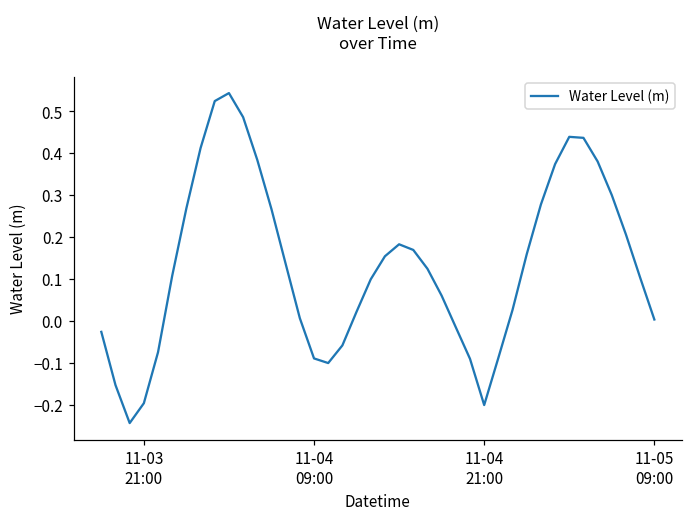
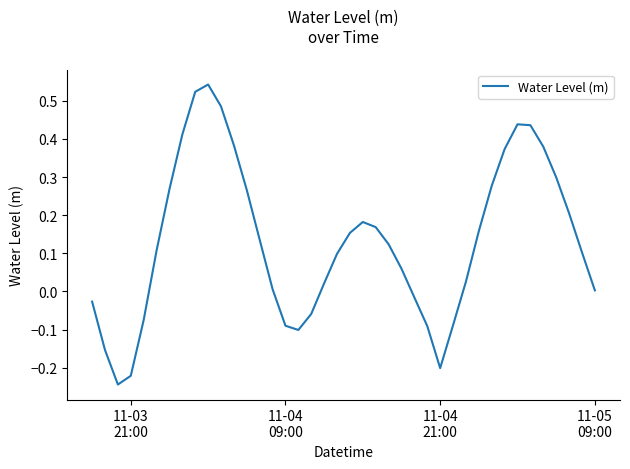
11-03 21:00: -0.20 -> -0.22
